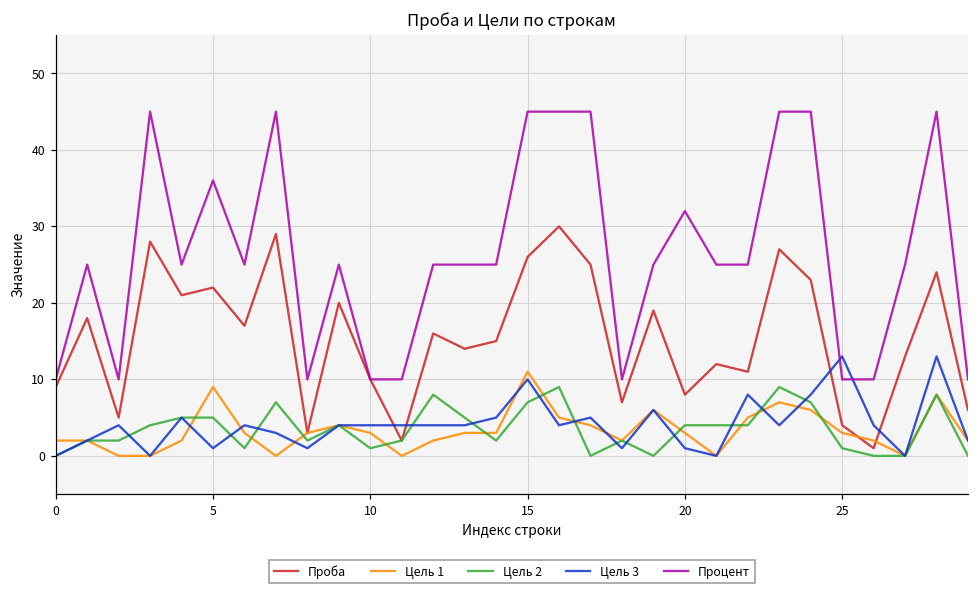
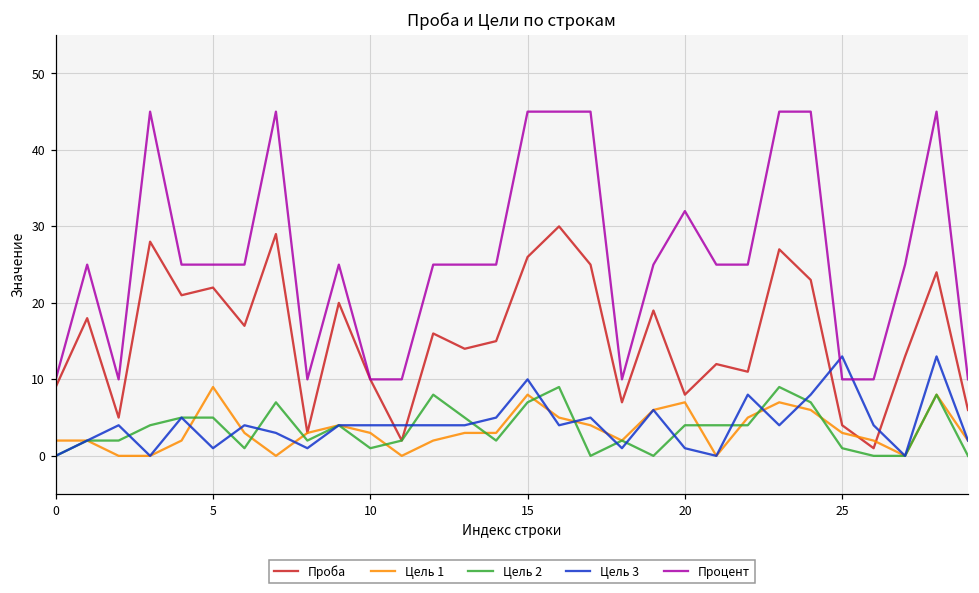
Процент, 5: 36 -> 25
Цель 1, 15: 11 -> 8
Цель 1, 20: 3 -> 7
